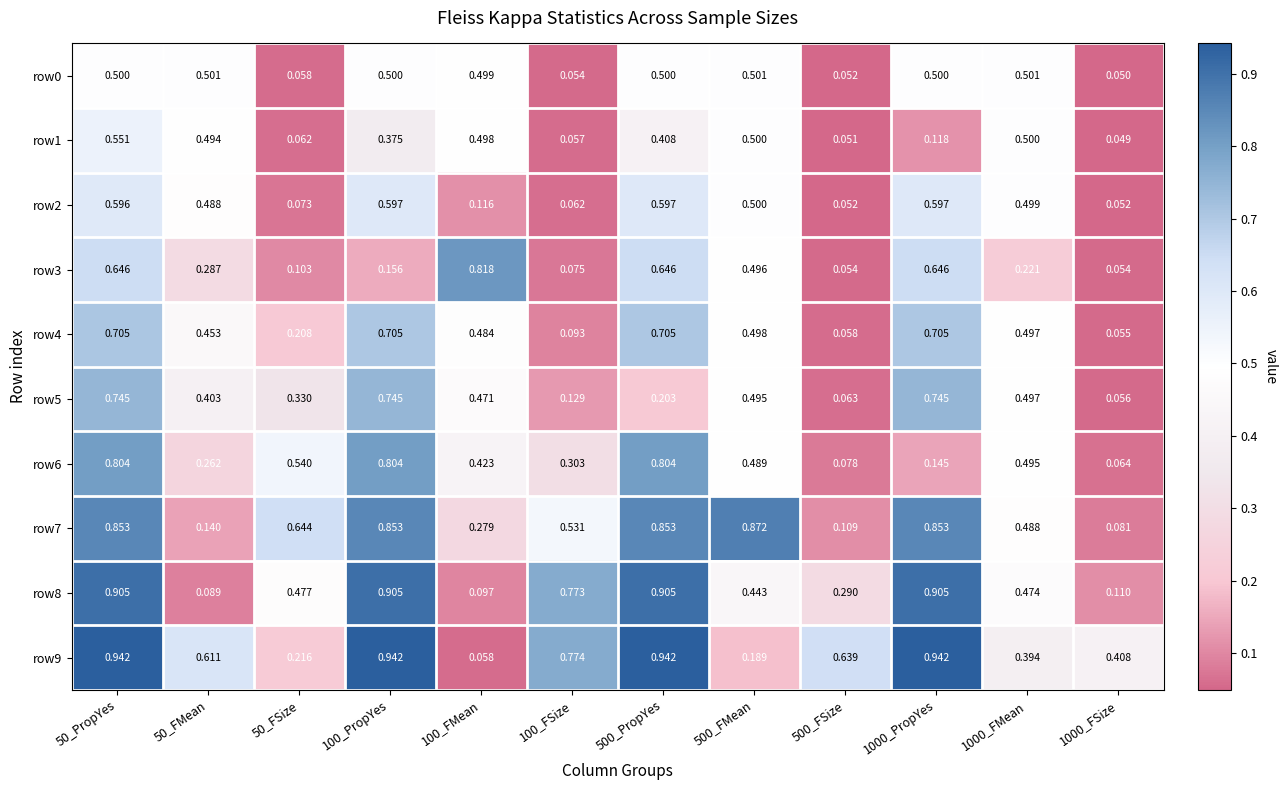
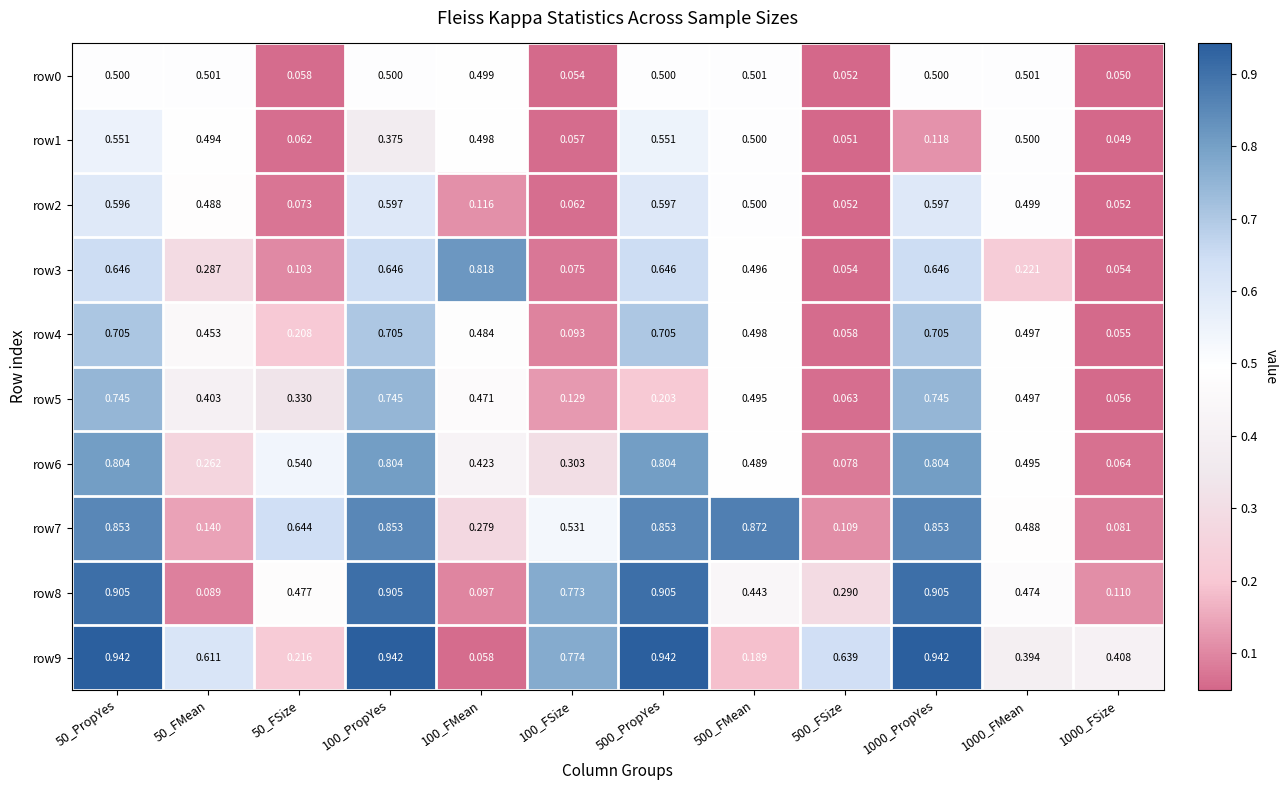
row1, 500_PropYes: 0.408 -> 0.551
row3, 100_PropYes: 0.156 -> 0.646
row6, 1000_PropYes: 0.145 -> 0.804
